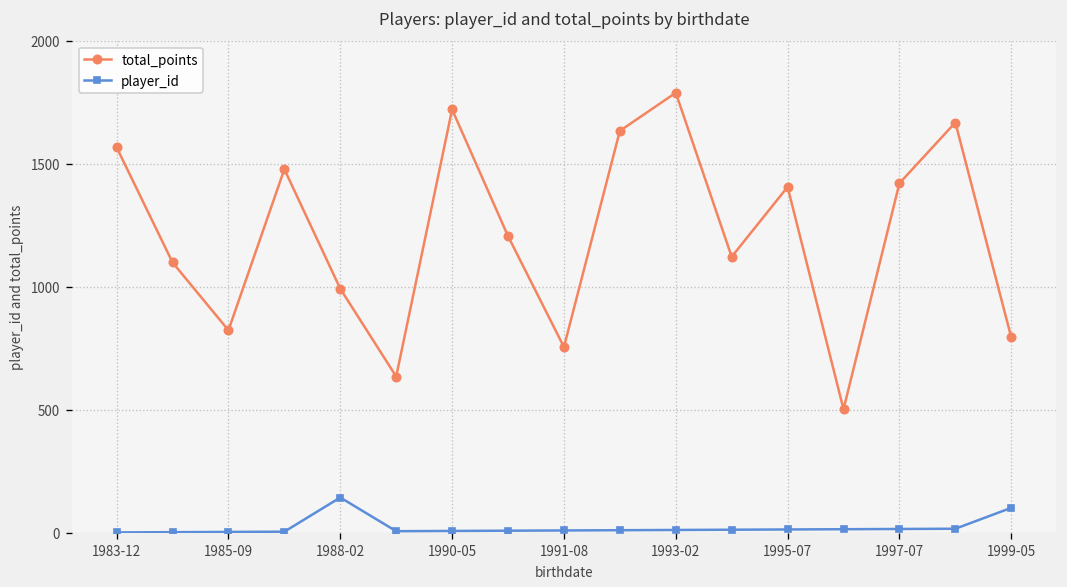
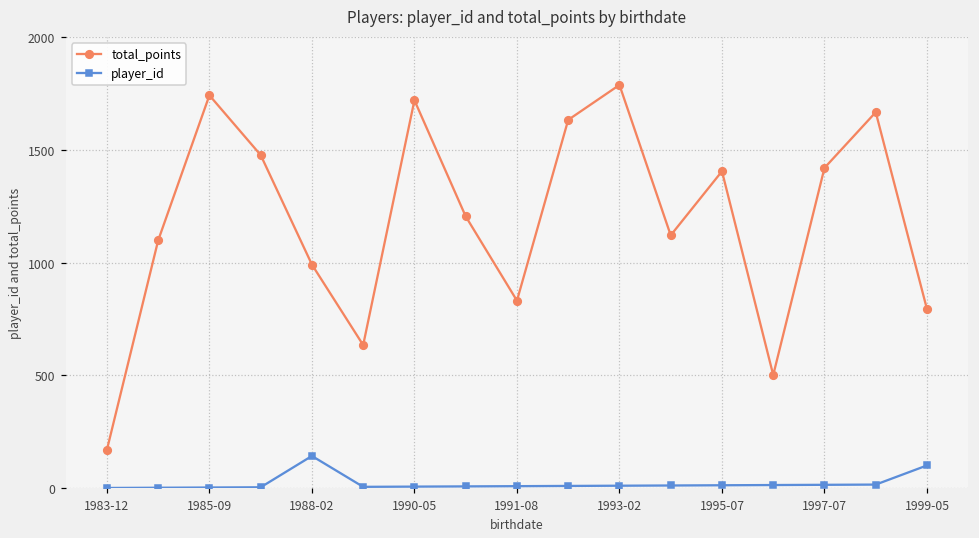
total_points, 1983-12: 1570 -> 170
total_points, 1985-09: 820 -> 1740
total_points, 1991-08: 760 -> 830
